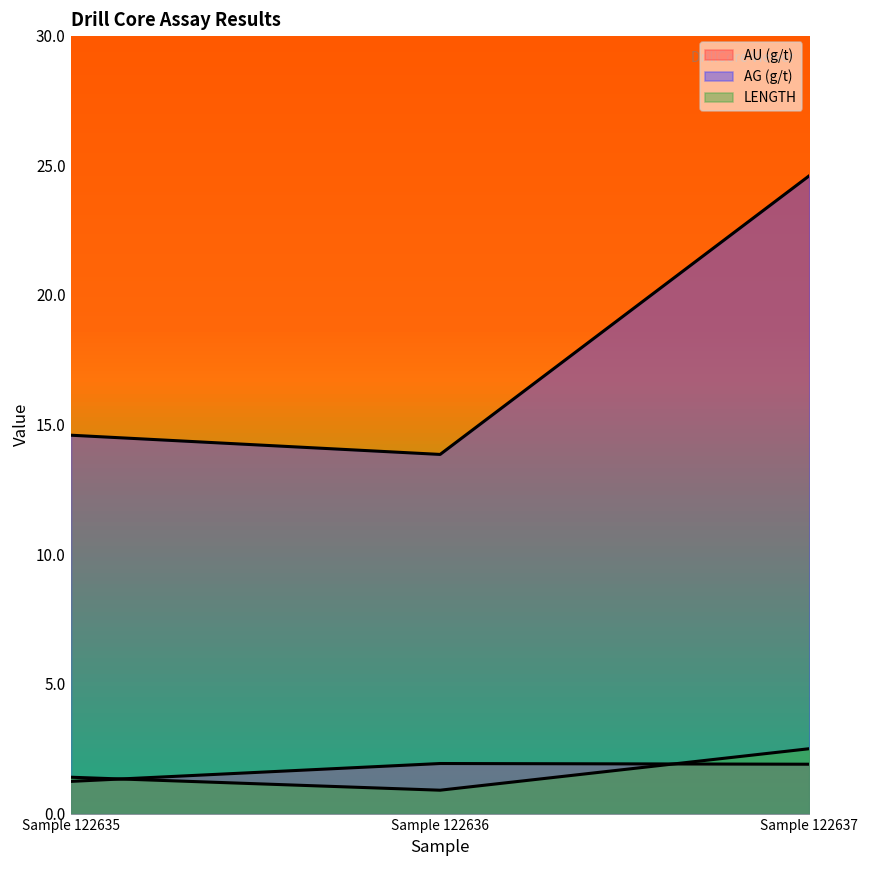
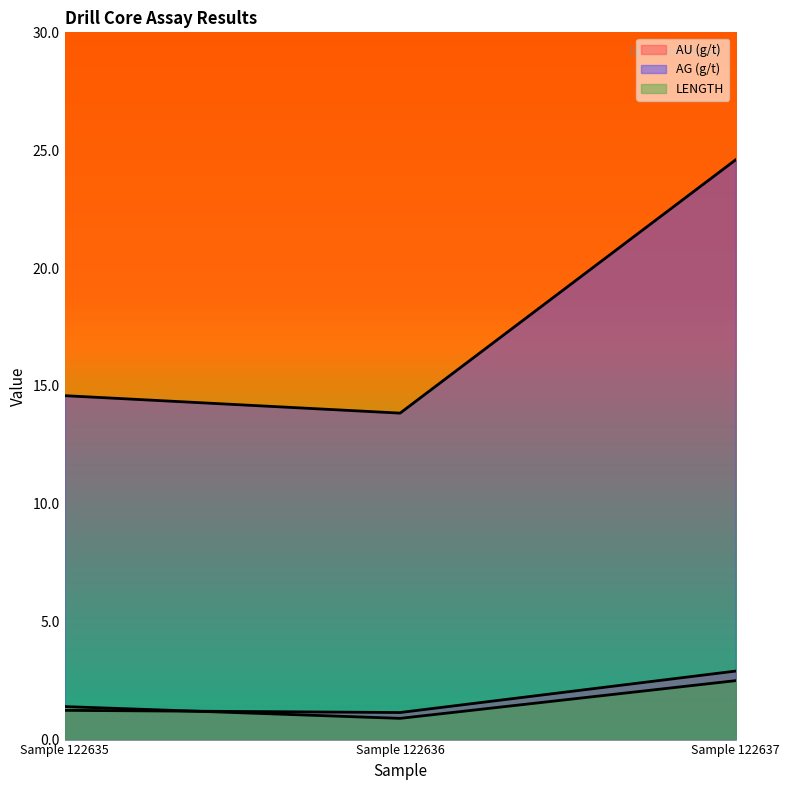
AU (g/t), Sample 122636: 1.9 -> 1.1
AU (g/t), Sample 122637: 1.9 -> 2.9
